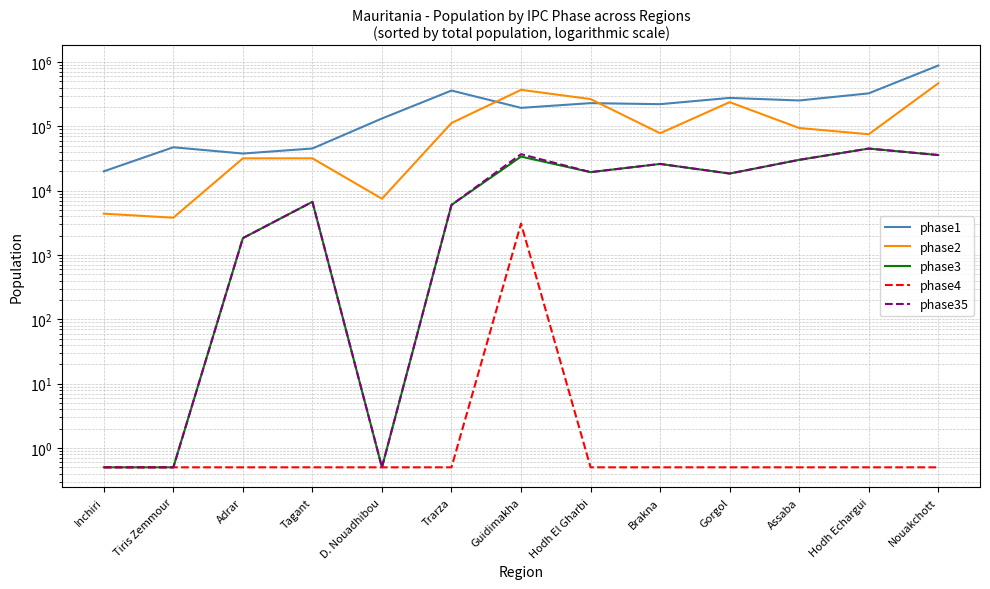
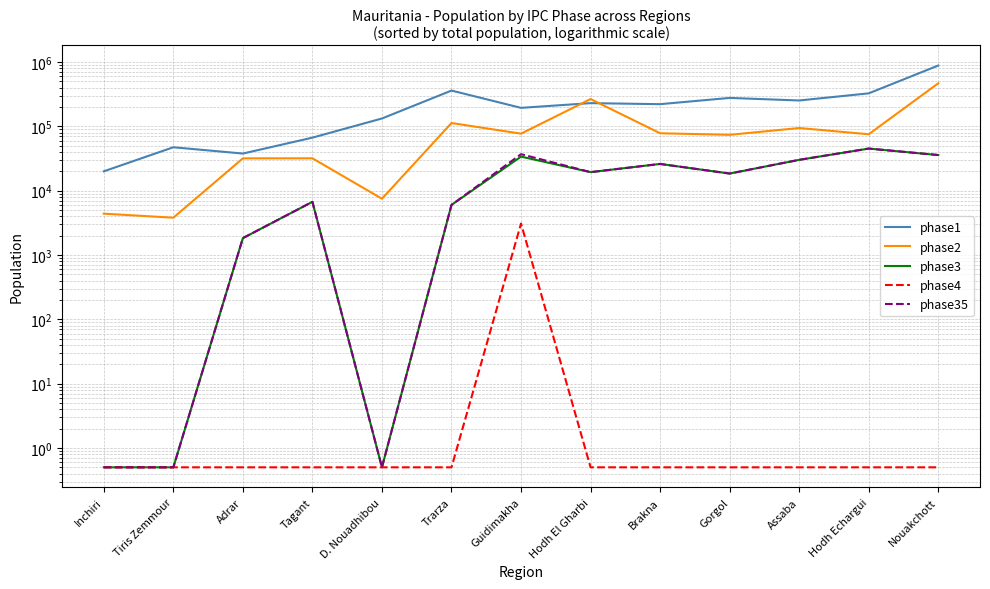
phase1, Tagant: 50000 -> 70000
phase2, Guidimakha: 400000 -> 80000
phase2, Gorgol: 240000 -> 70000
